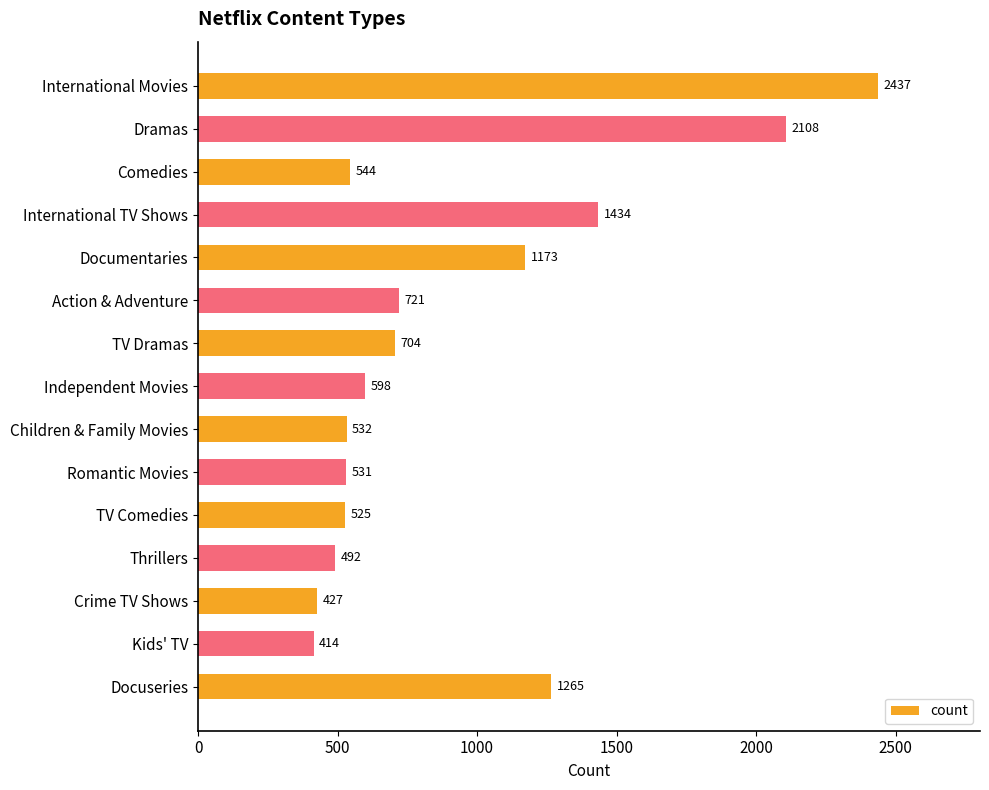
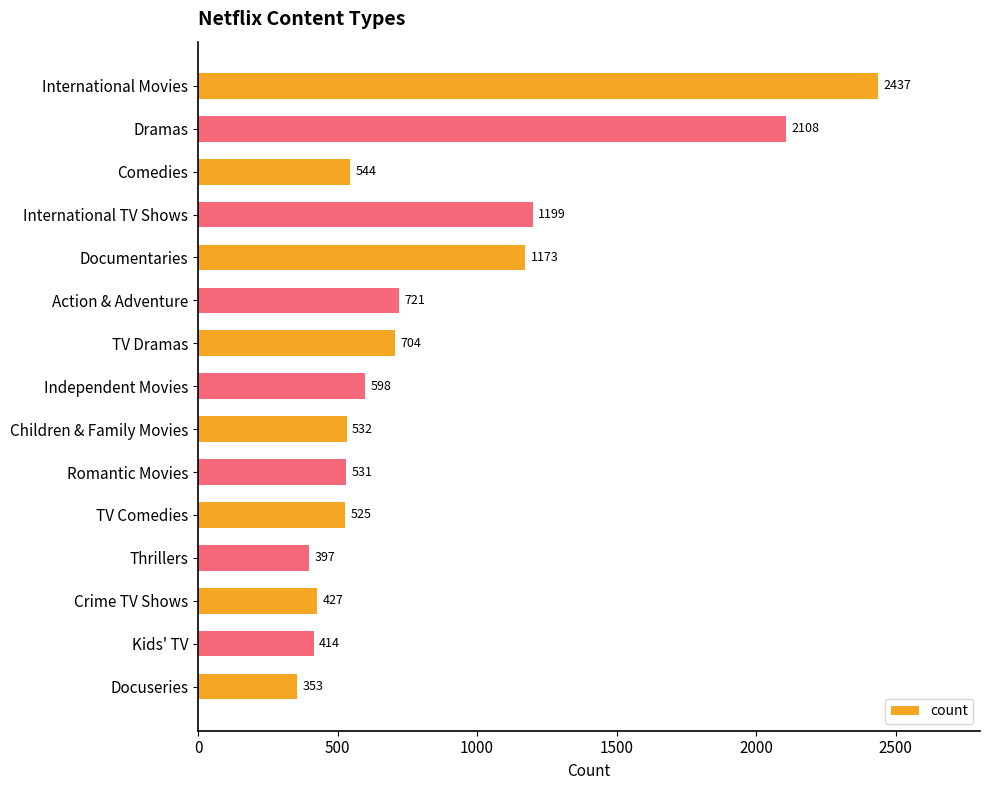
International TV Shows: 1434 -> 1199
Thrillers: 492 -> 397
Docuseries: 1265 -> 353
